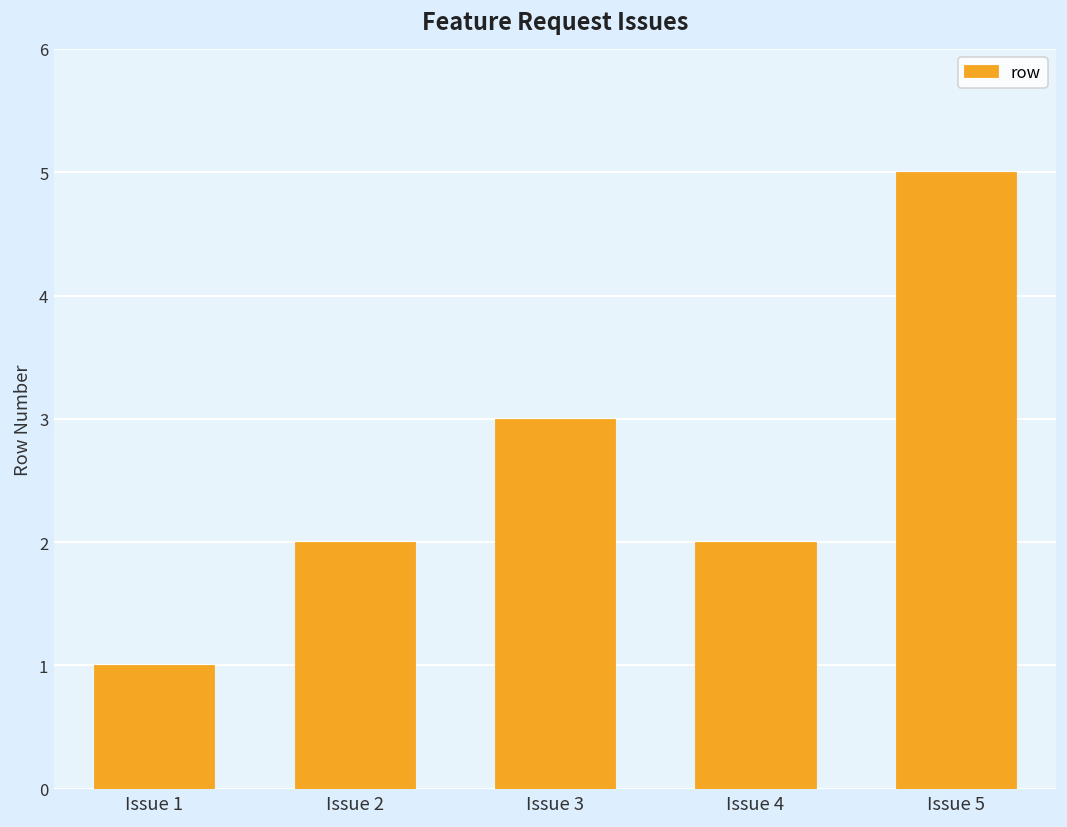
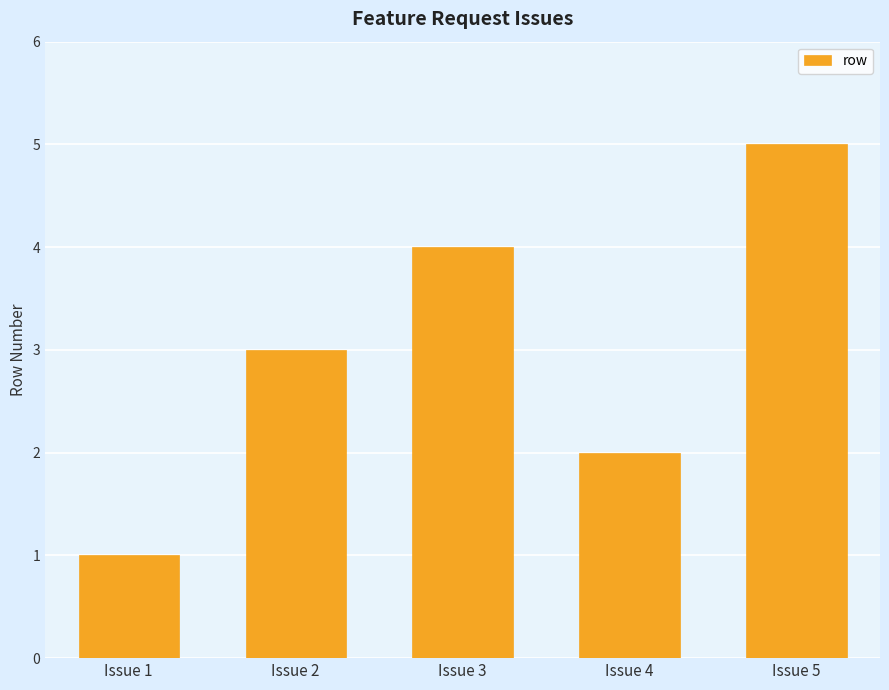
Issue 2: 2 -> 3
Issue 3: 3 -> 4
